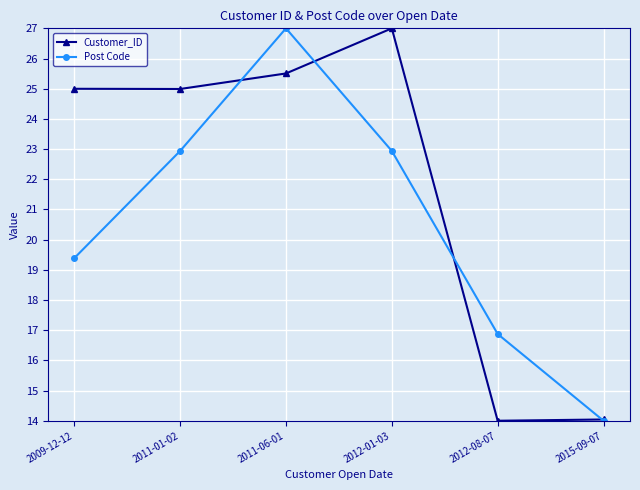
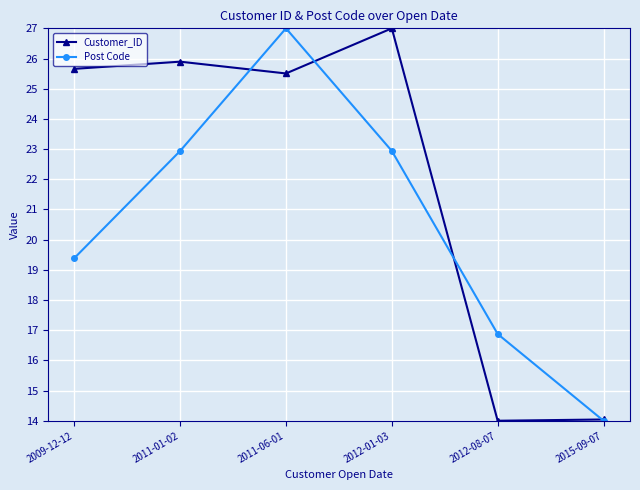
Customer_ID, 2009-12-12: 25.0 -> 25.7
Customer_ID, 2011-01-02: 25.0 -> 25.9
